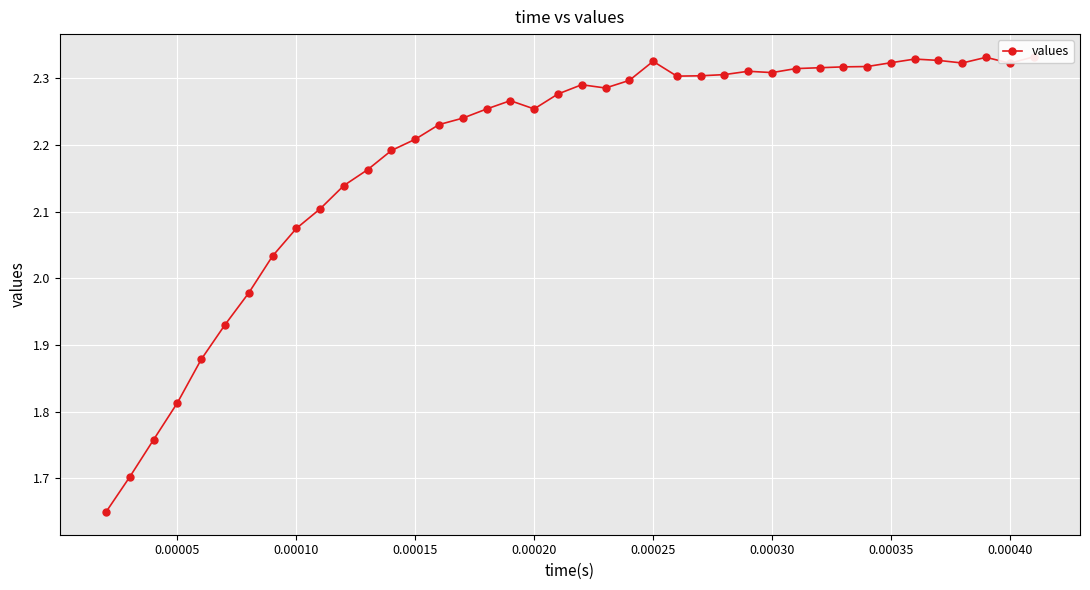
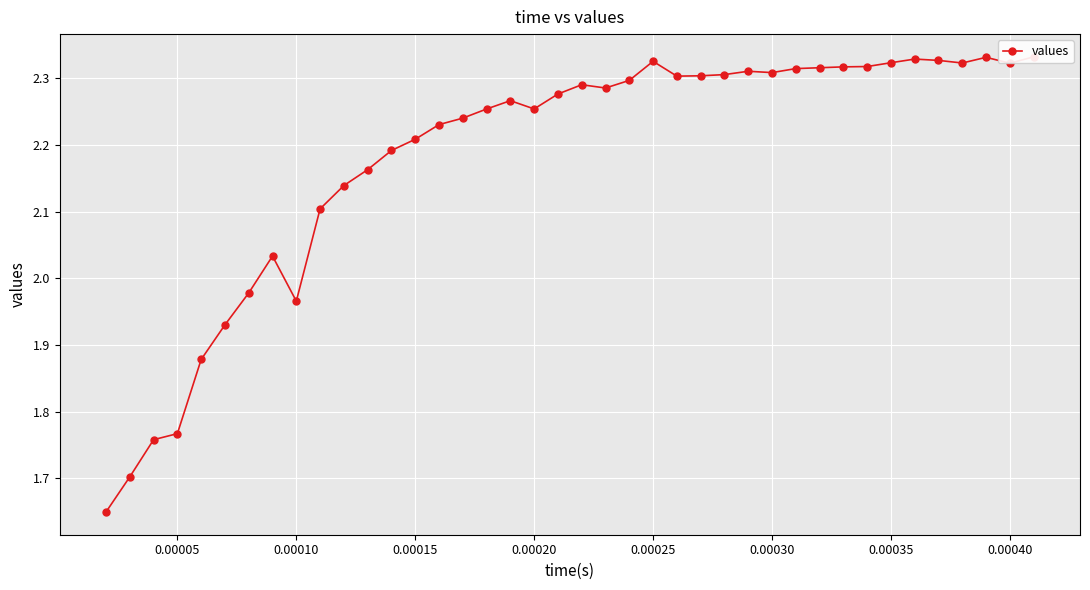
0.00005: 1.81 -> 1.77
0.00010: 2.08 -> 1.97
